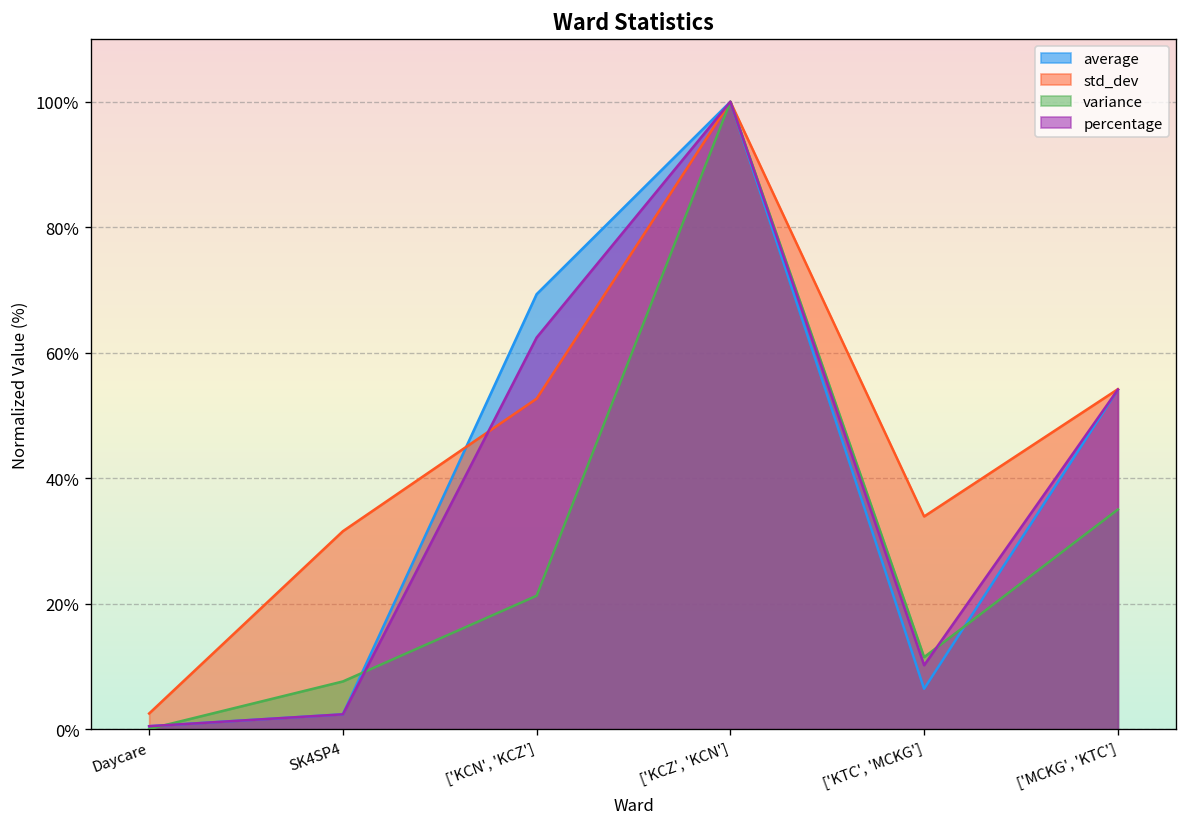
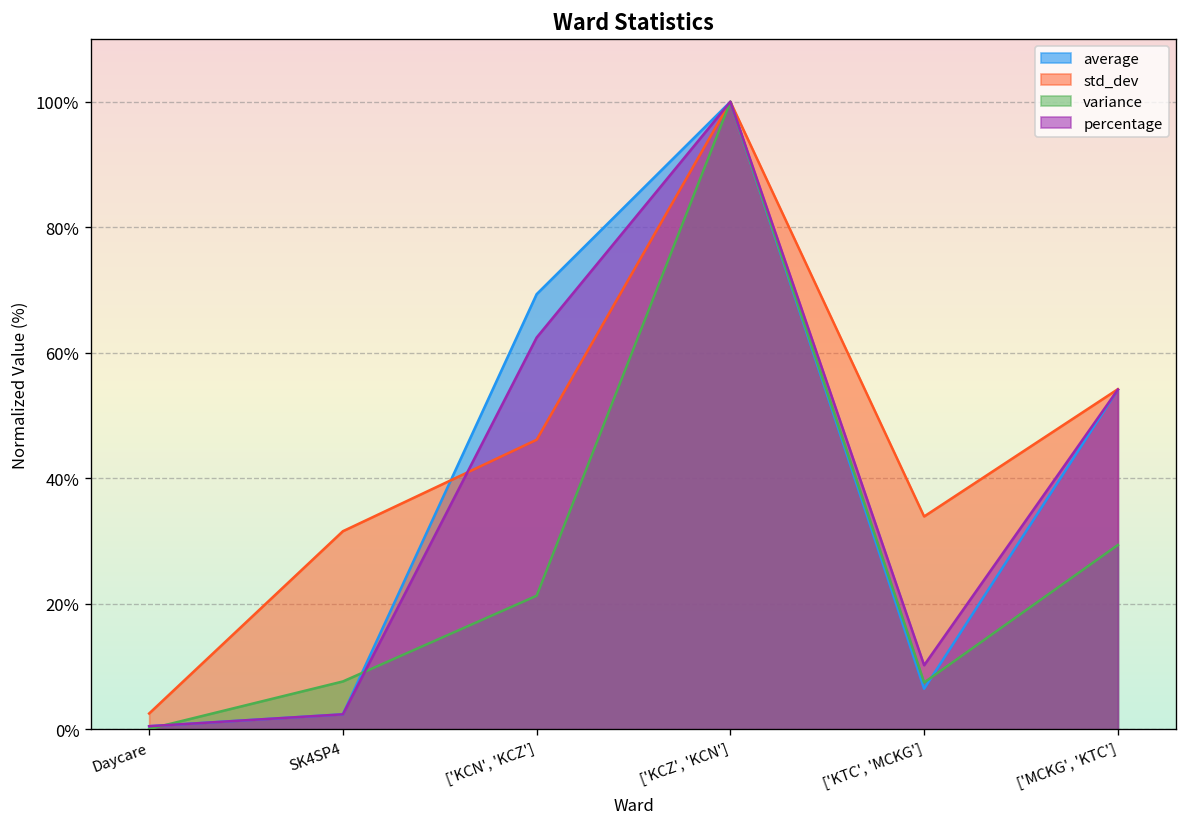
std_dev, ['KCN', 'KCZ']: 53% -> 46%
variance, ['KTC', 'MCKG']: 12% -> 7%
variance, ['MCKG', 'KTC']: 35% -> 29%
